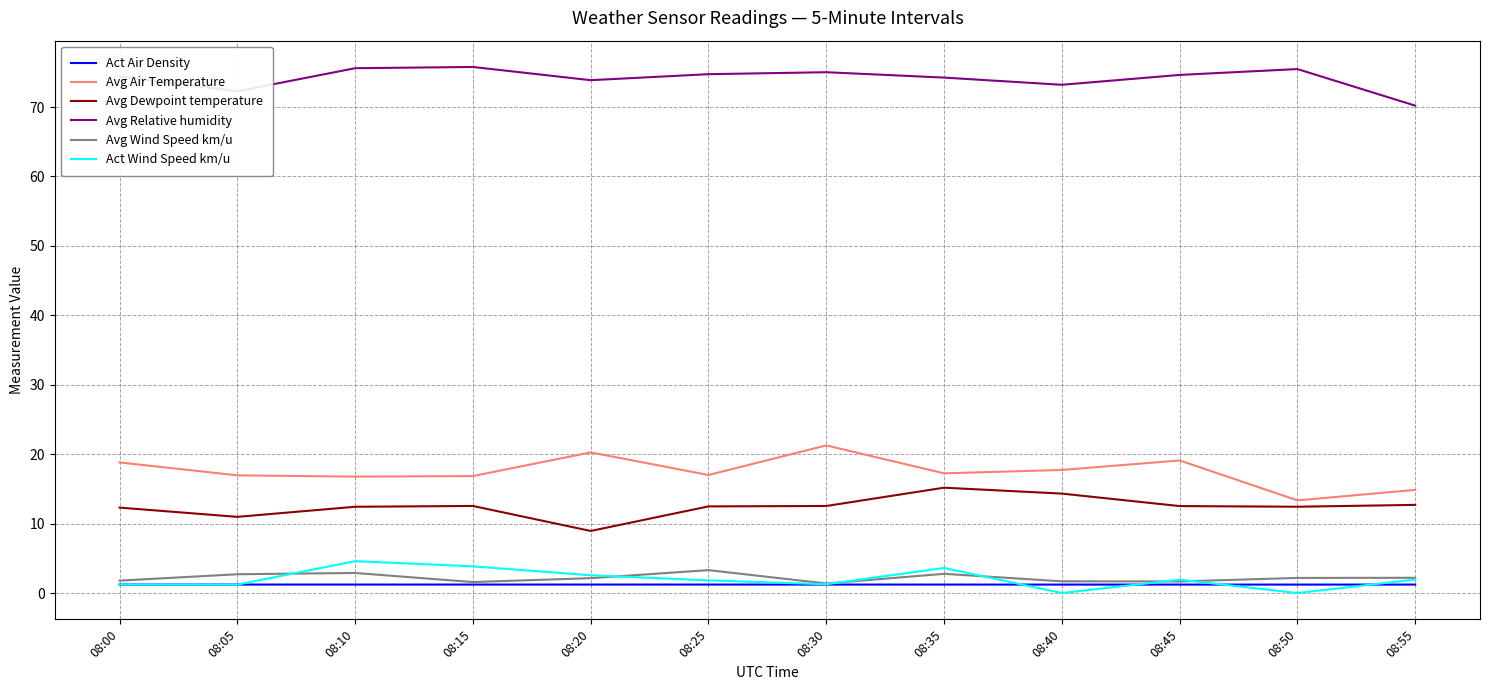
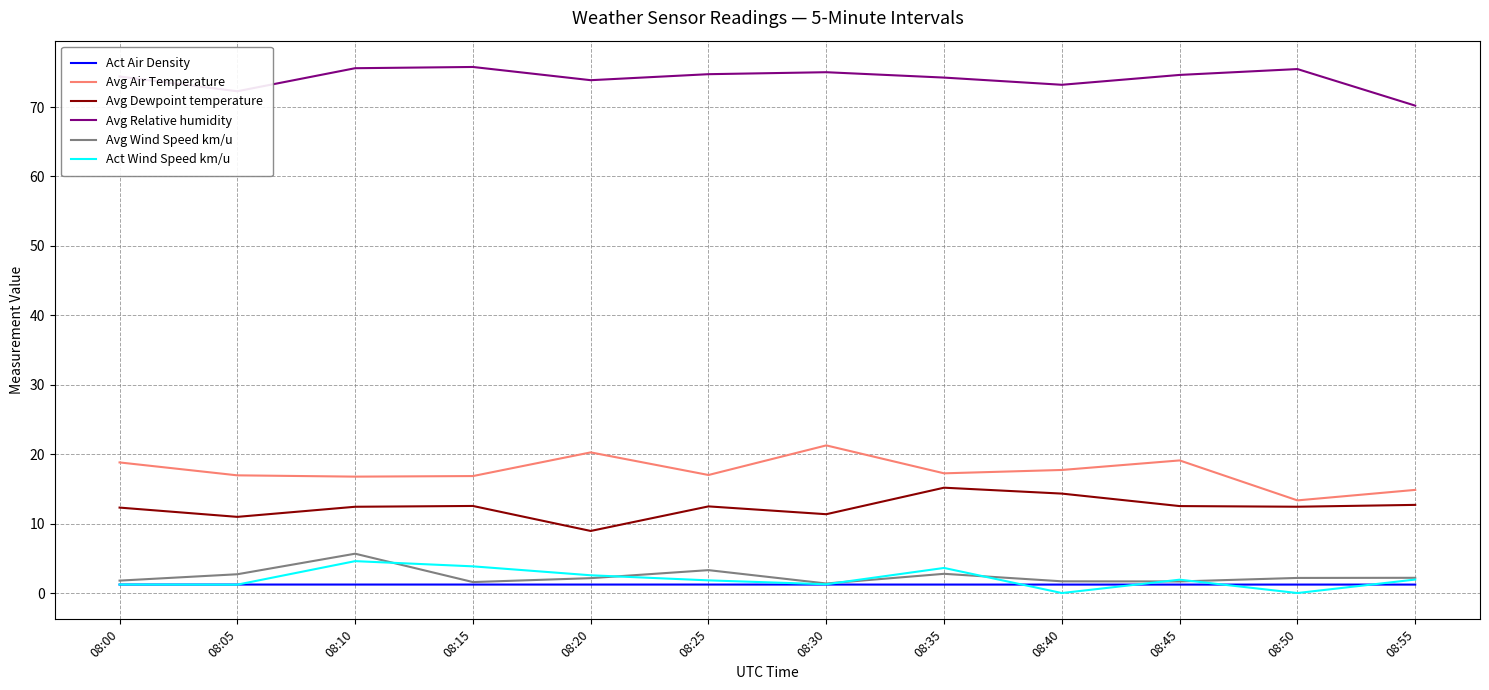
Avg Wind Speed km/u, 08:10: 3 -> 6
Avg Dewpoint temperature, 08:30: 13 -> 11
